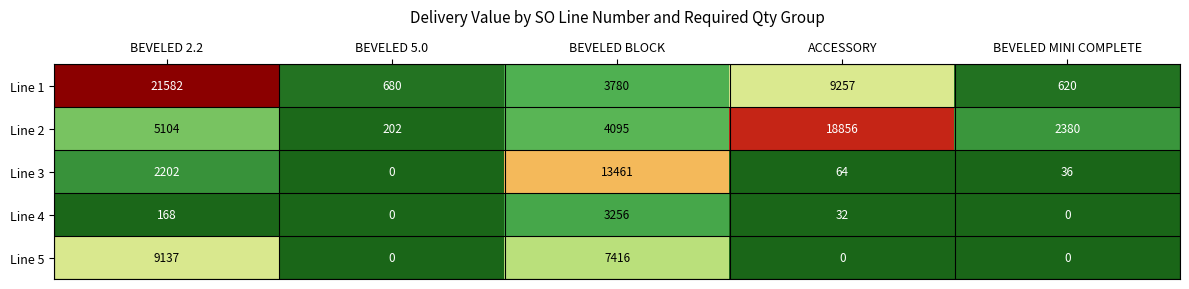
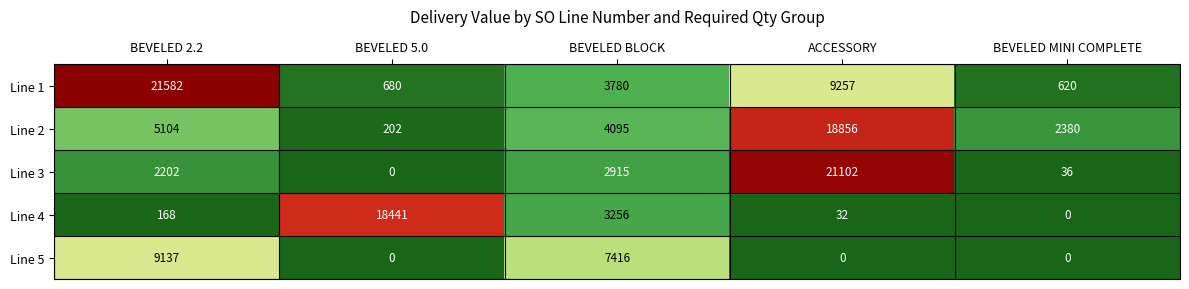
Line 3, BEVELED BLOCK: 13461 -> 2915
Line 3, ACCESSORY: 64 -> 21102
Line 4, BEVELED 5.0: 0 -> 18441
